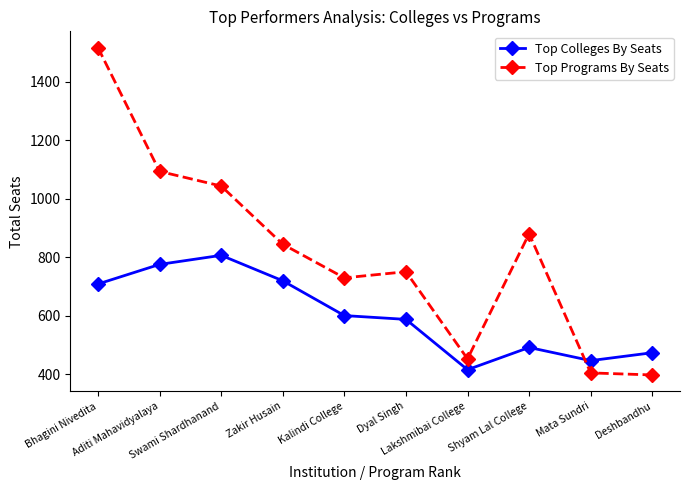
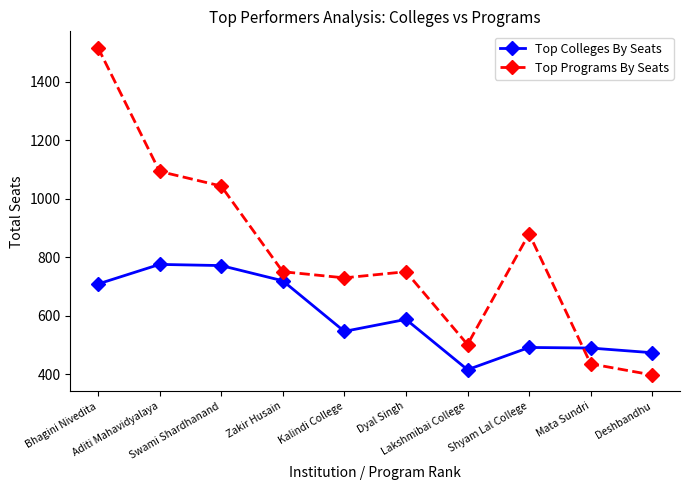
Top Colleges By Seats, Swami Shardhanand: 810 -> 770
Top Programs By Seats, Zakir Husain: 850 -> 750
Top Colleges By Seats, Kalindi College: 600 -> 550
Top Programs By Seats, Lakshmibai College: 450 -> 500
Top Colleges By Seats, Mata Sundri: 450 -> 490
Top Programs By Seats, Mata Sundri: 410 -> 440
